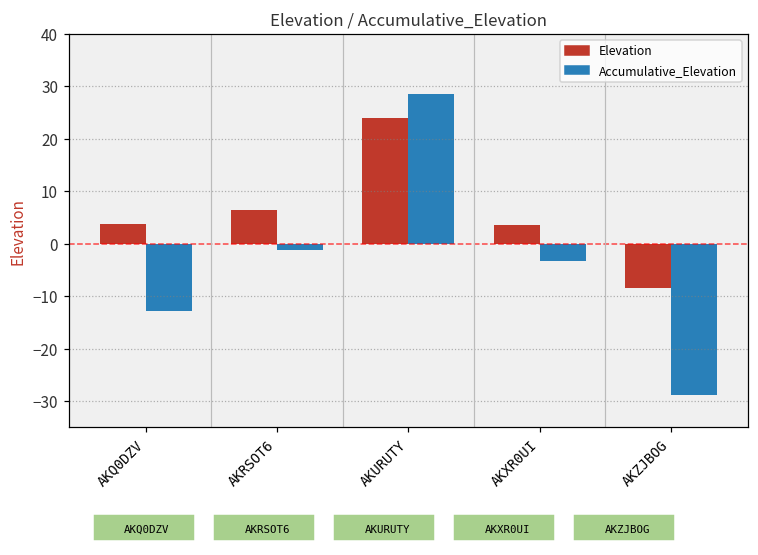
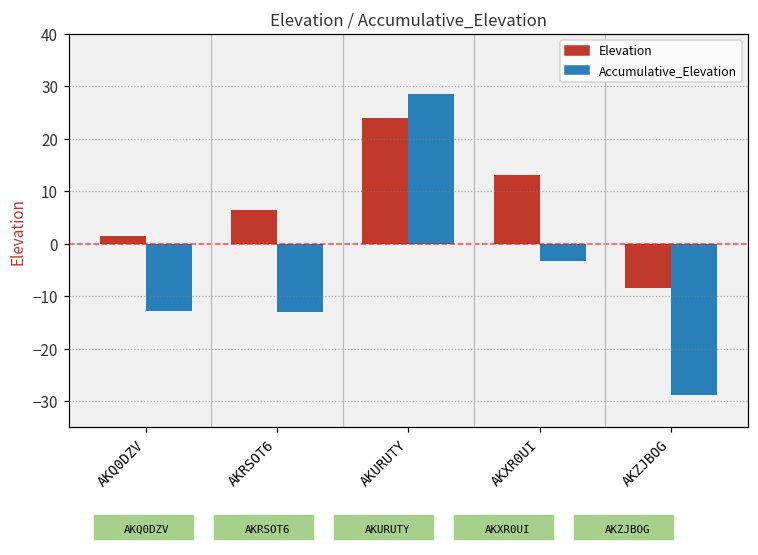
Elevation, AKQ0DZV: 4 -> 1
Accumulative_Elevation, AKRSOT6: -1 -> -13
Elevation, AKXR0UI: 4 -> 13
